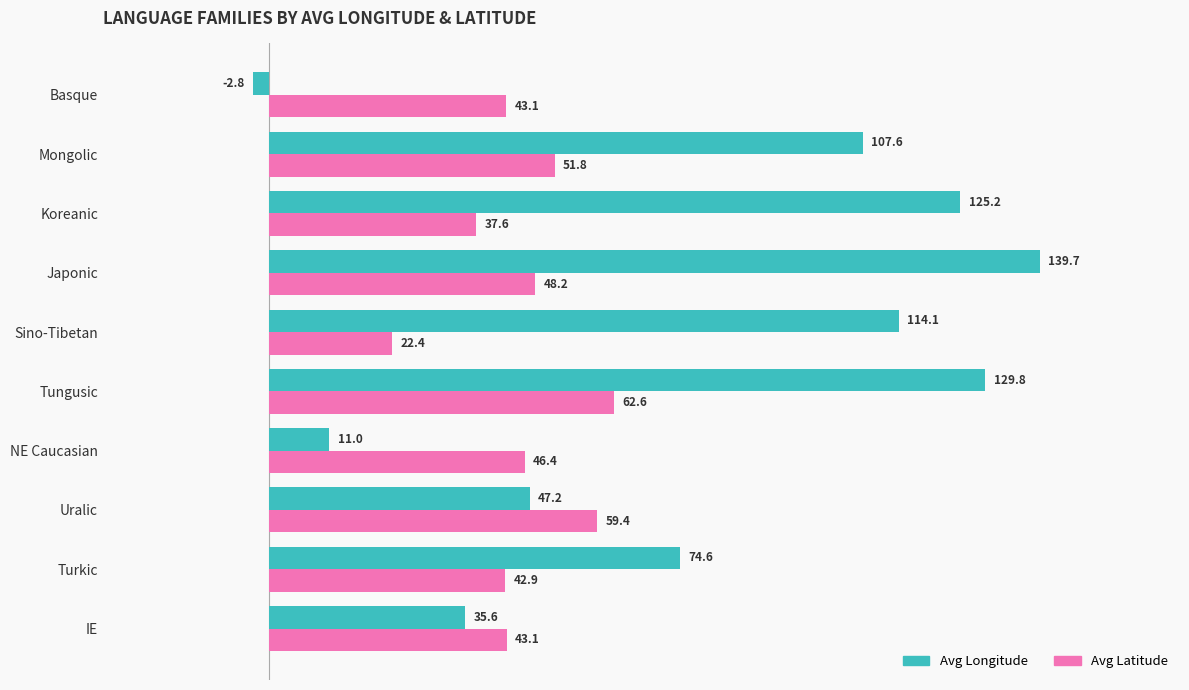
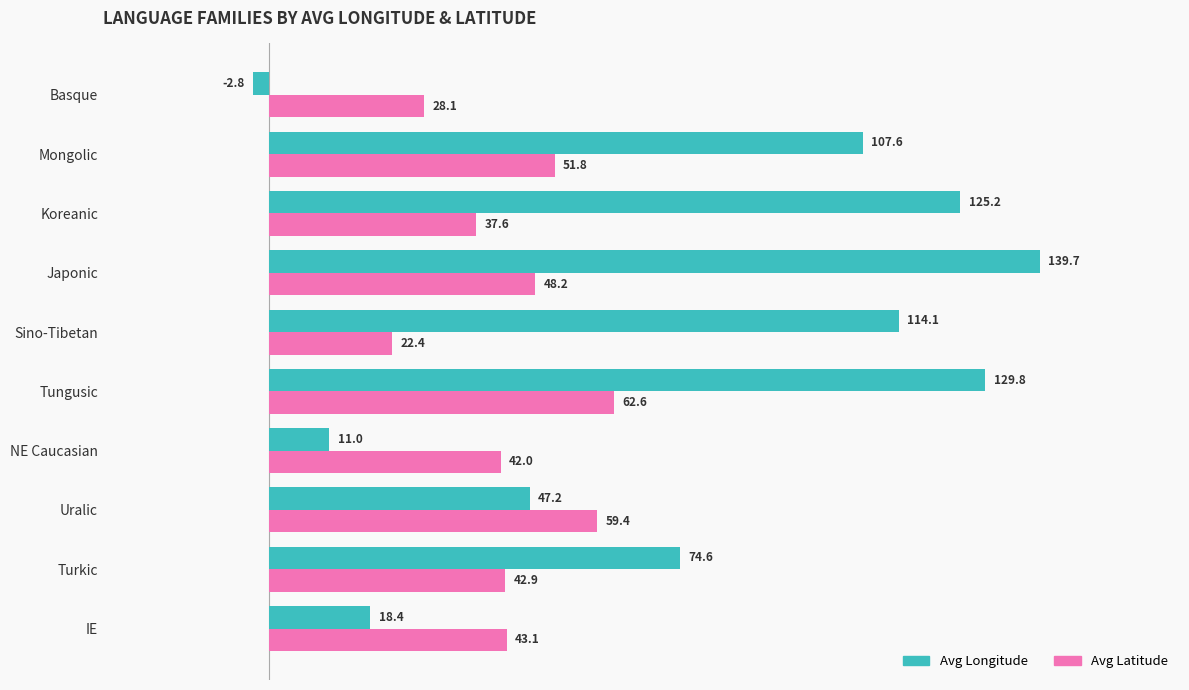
Avg Latitude, Basque: 43.1 -> 28.1
Avg Latitude, NE Caucasian: 46.4 -> 42.0
Avg Longitude, IE: 35.6 -> 18.4
